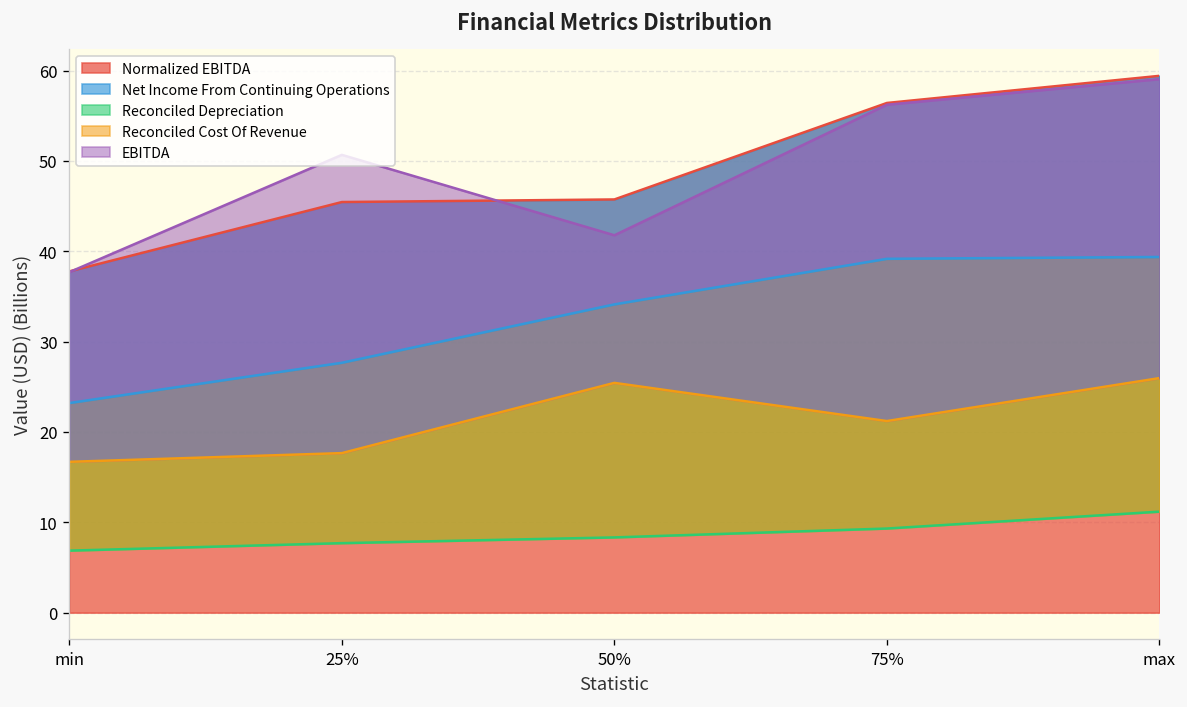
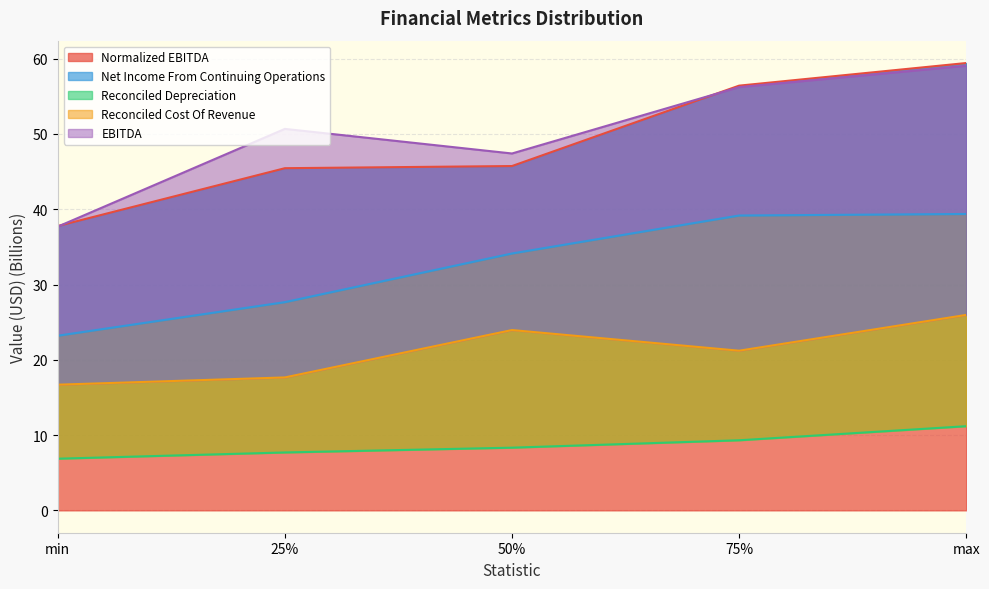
Reconciled Cost Of Revenue, 50%: 25 -> 24
EBITDA, 50%: 42 -> 47
